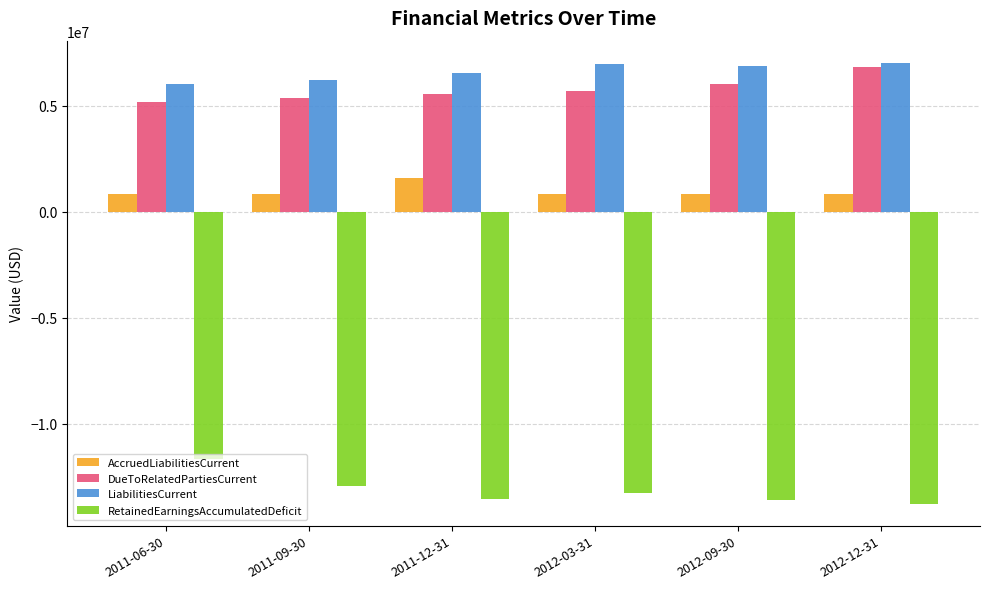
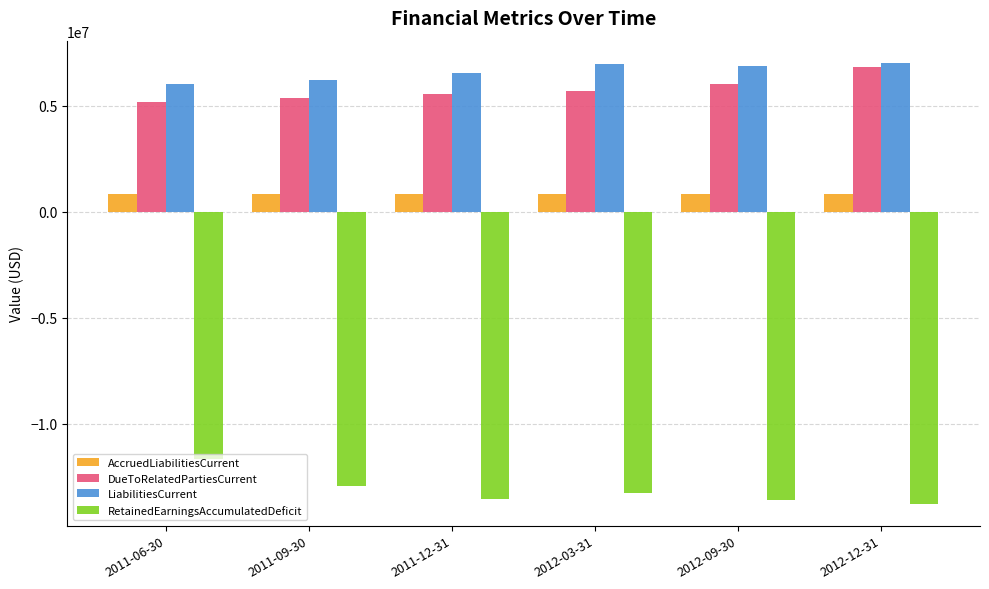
AccruedLiabilitiesCurrent, 2011-12-31: 1600000 -> 800000
